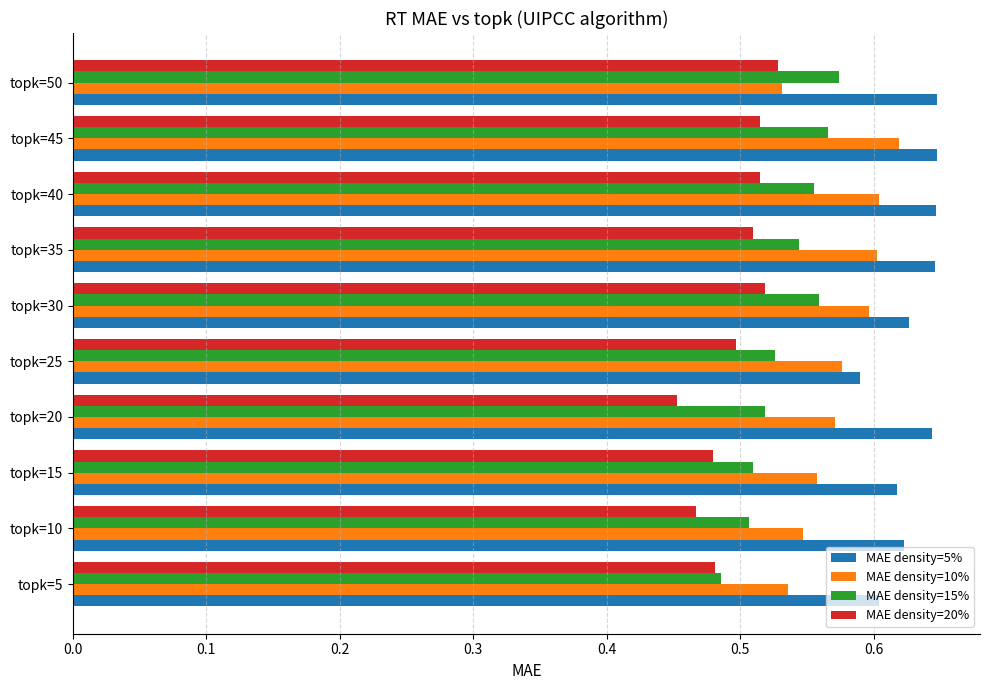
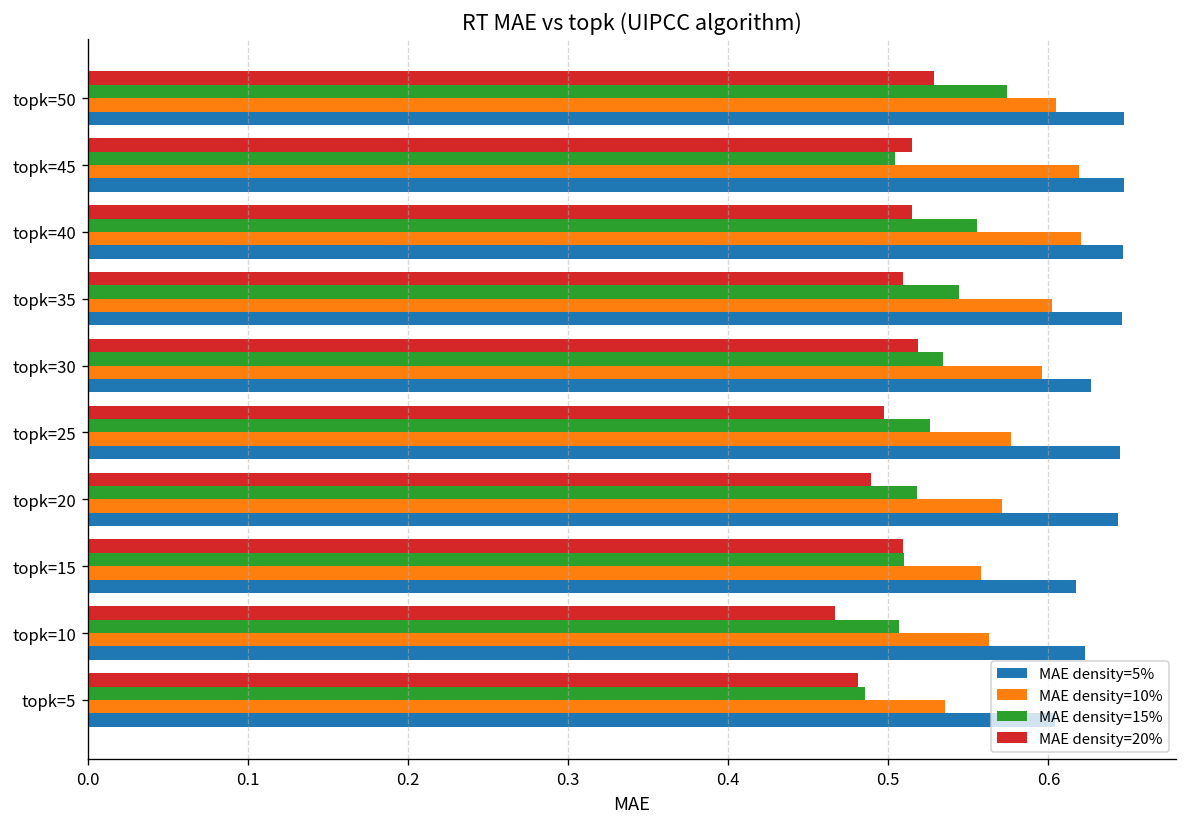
MAE density=10%, topk=50: 0.531 -> 0.605
MAE density=15%, topk=45: 0.566 -> 0.504
MAE density=10%, topk=40: 0.604 -> 0.620
MAE density=15%, topk=30: 0.559 -> 0.534
MAE density=5%, topk=25: 0.590 -> 0.645
MAE density=20%, topk=20: 0.453 -> 0.489
MAE density=20%, topk=15: 0.480 -> 0.510
MAE density=10%, topk=10: 0.547 -> 0.563
